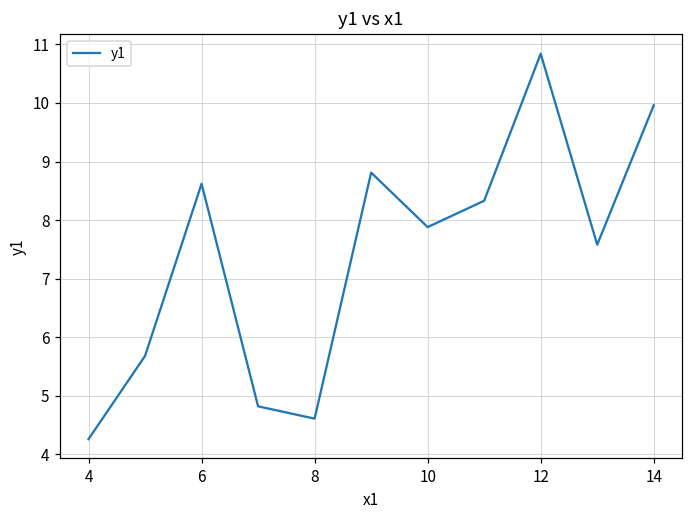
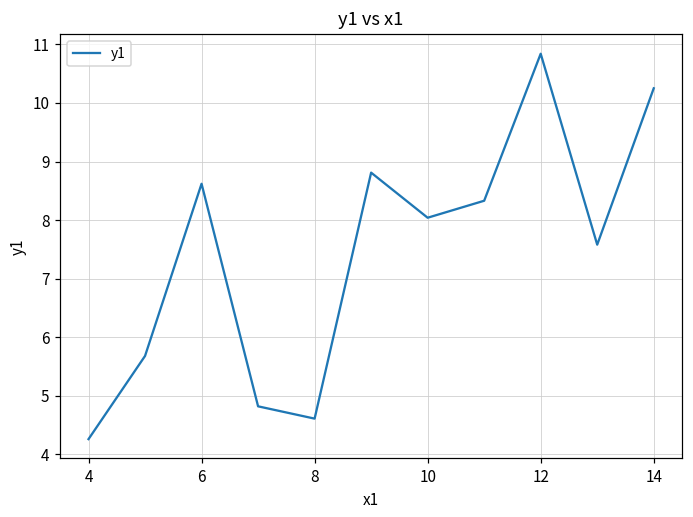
10: 7.9 -> 8.0
14: 10.0 -> 10.3
